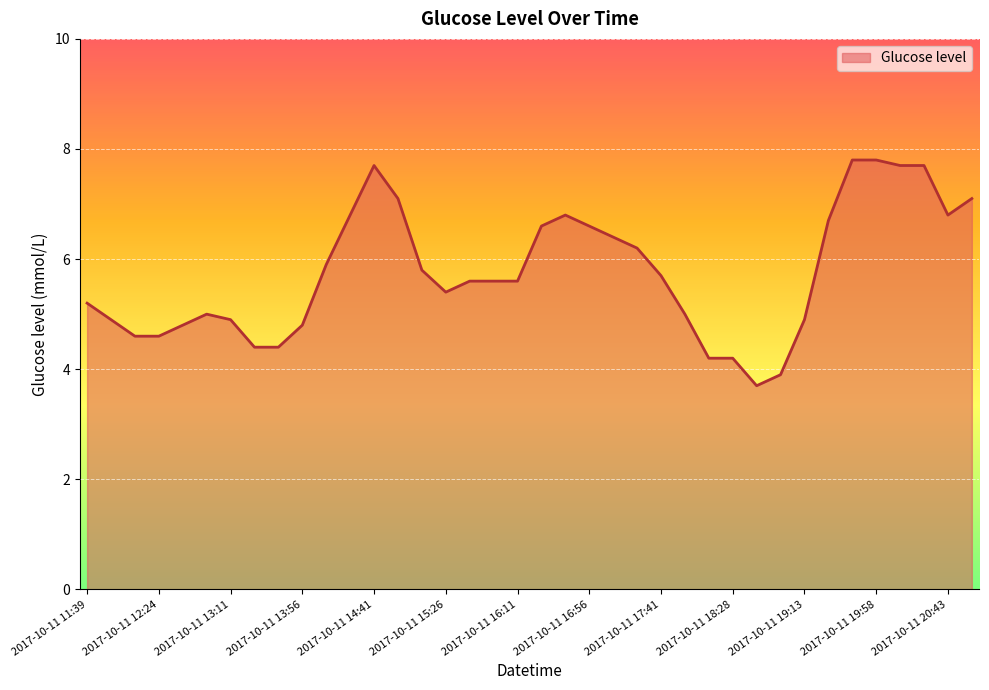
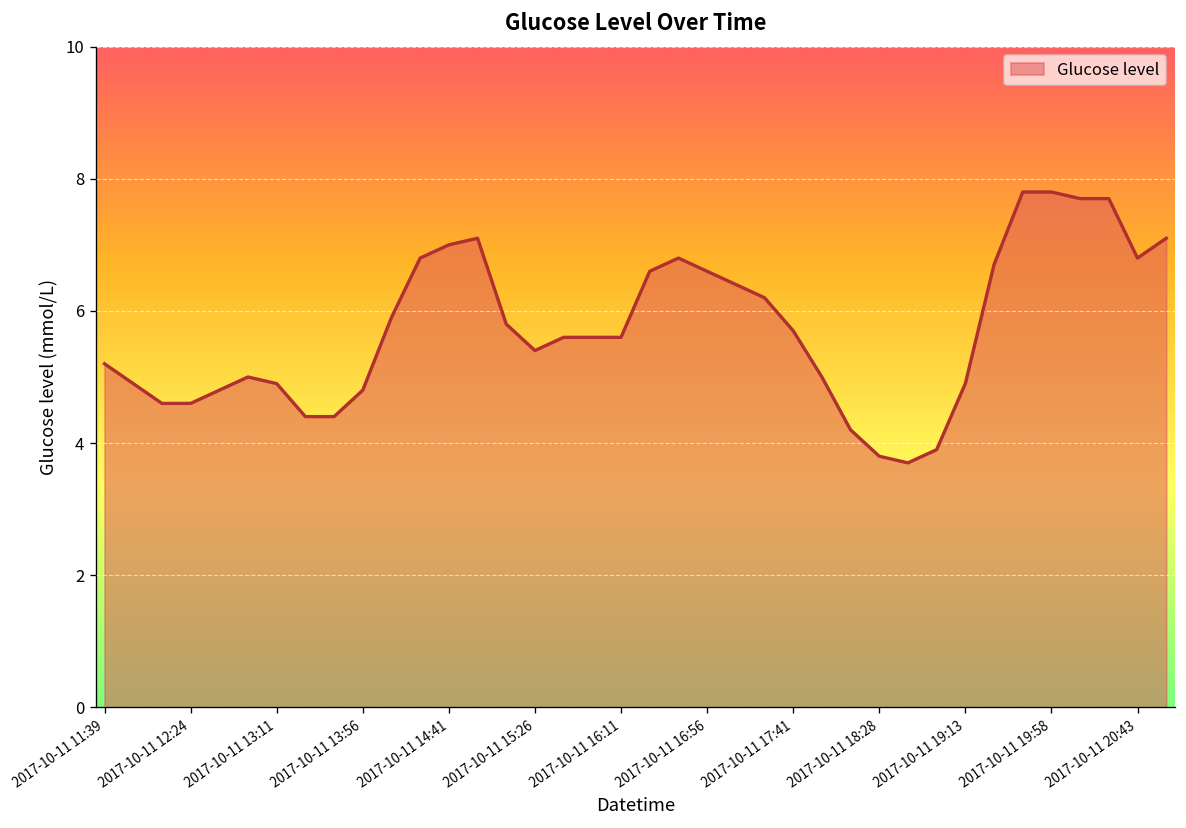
2017-10-11 14:41: 7.7 -> 7.0
2017-10-11 18:28: 4.2 -> 3.8
